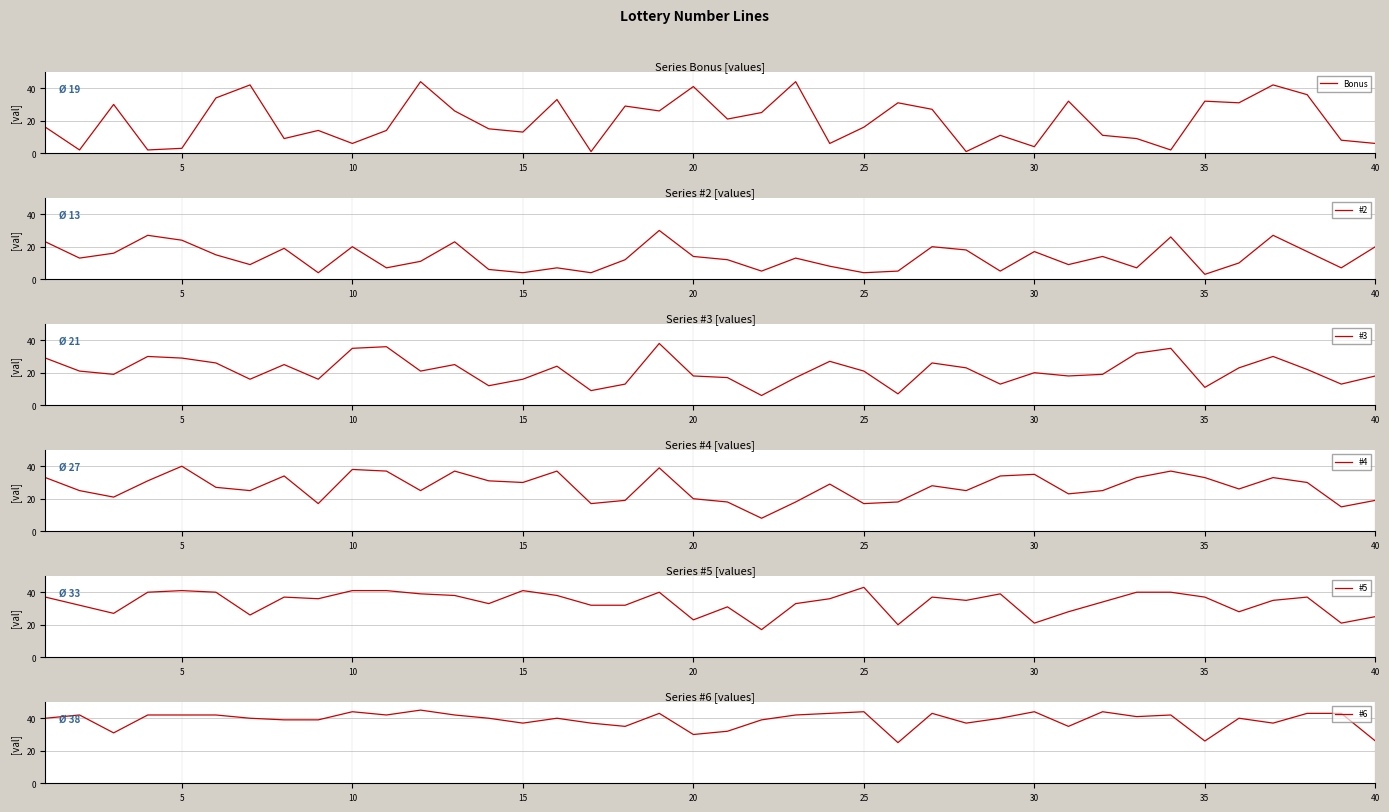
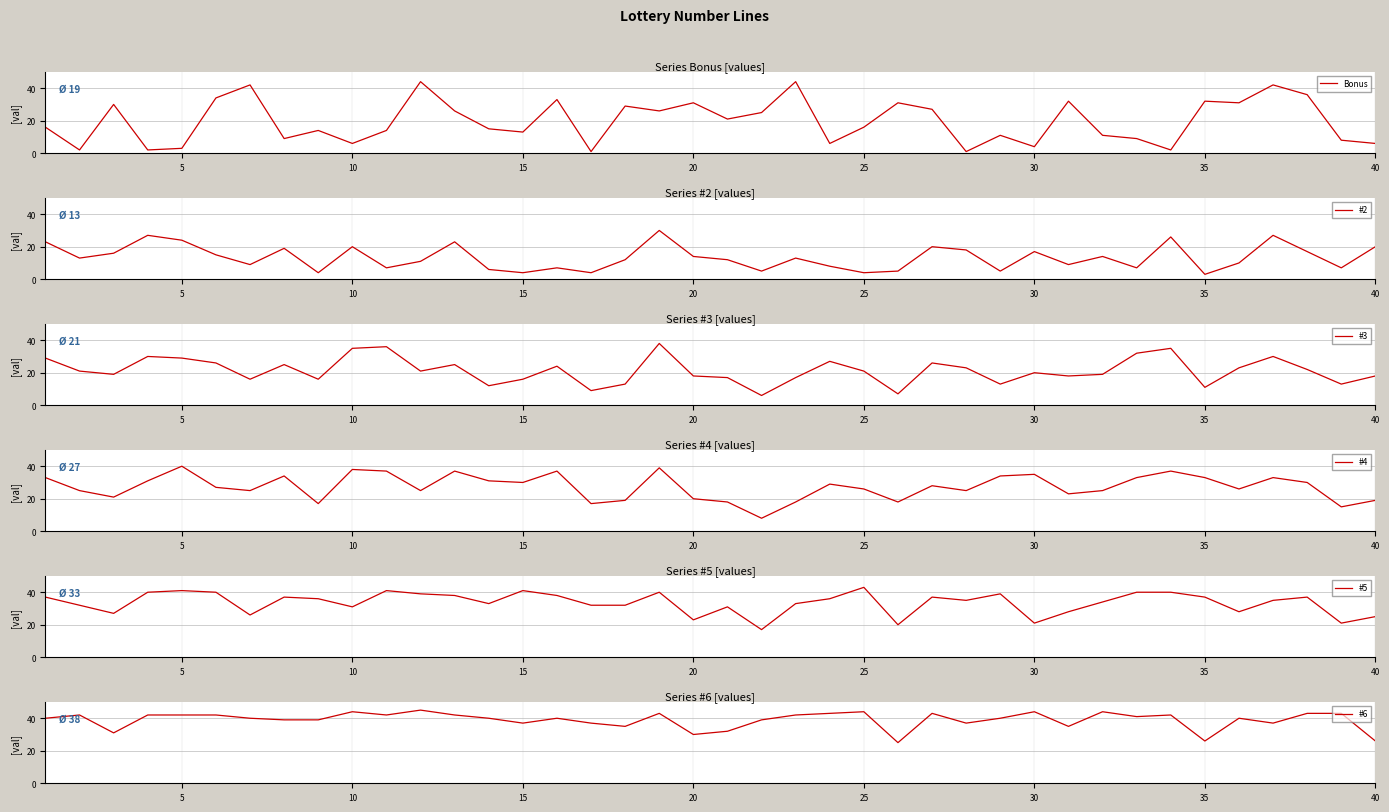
Series Bonus [values], 20: 41 -> 31
Series #4 [values], 25: 17 -> 26
Series #5 [values], 10: 41 -> 31
